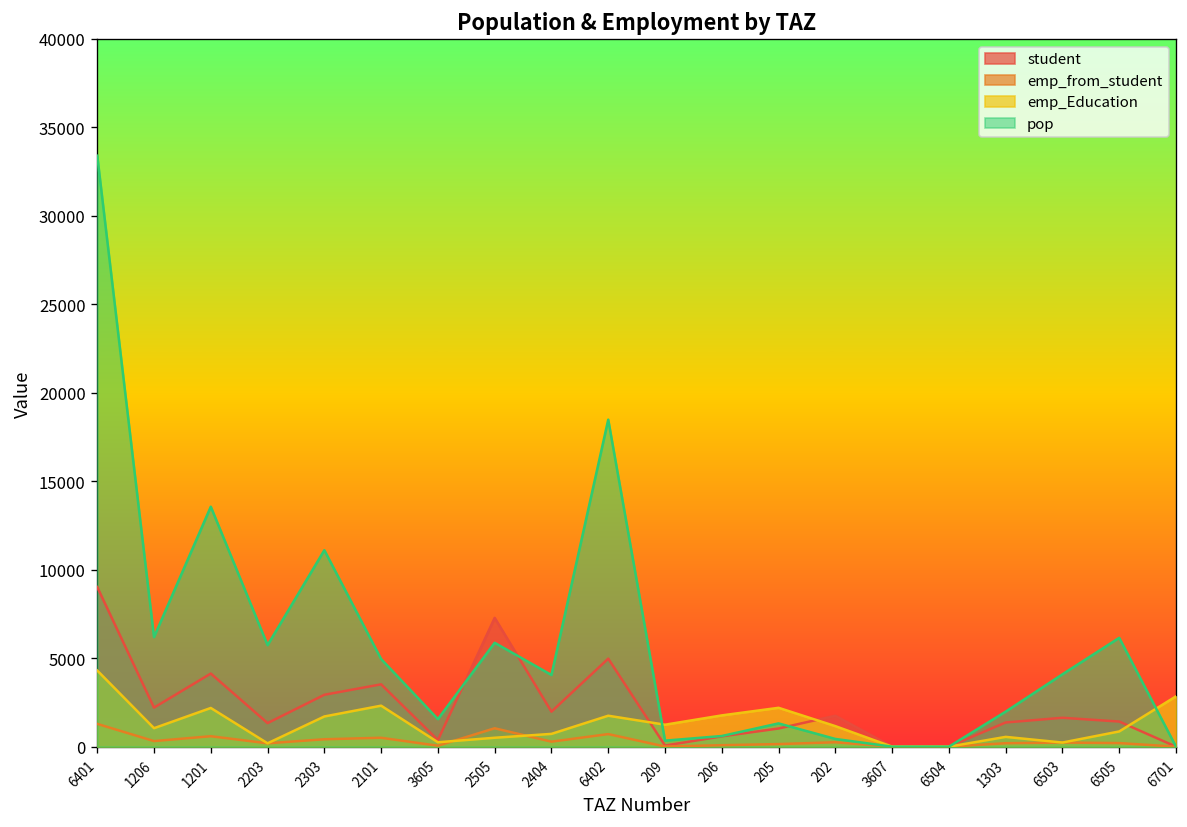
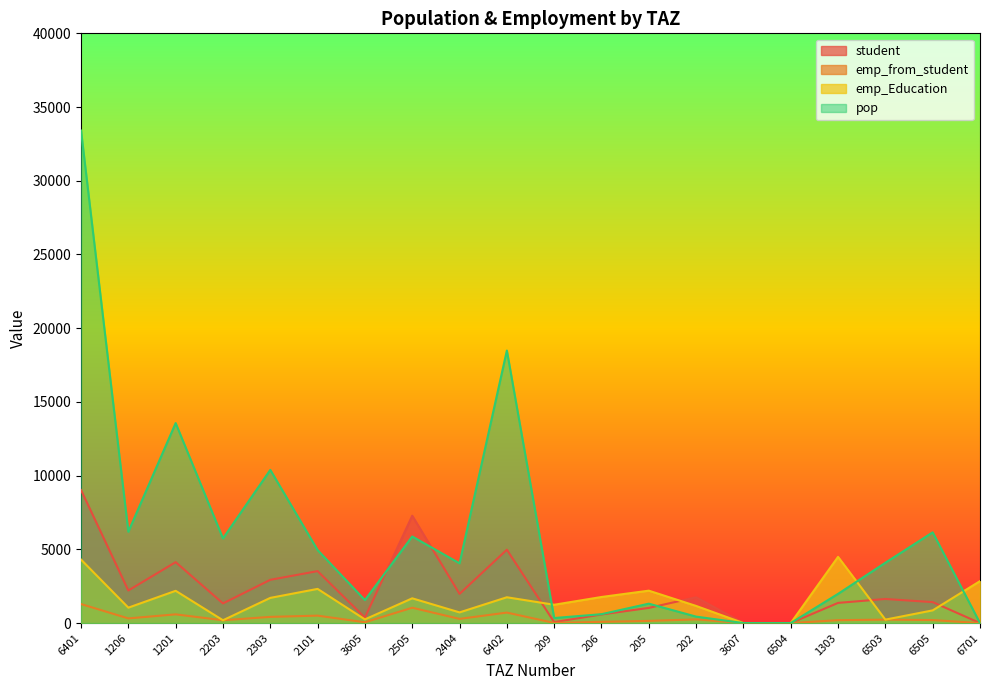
pop, 2303: 11100 -> 10400
emp_Education, 2505: 500 -> 1700
emp_Education, 1303: 600 -> 4500
